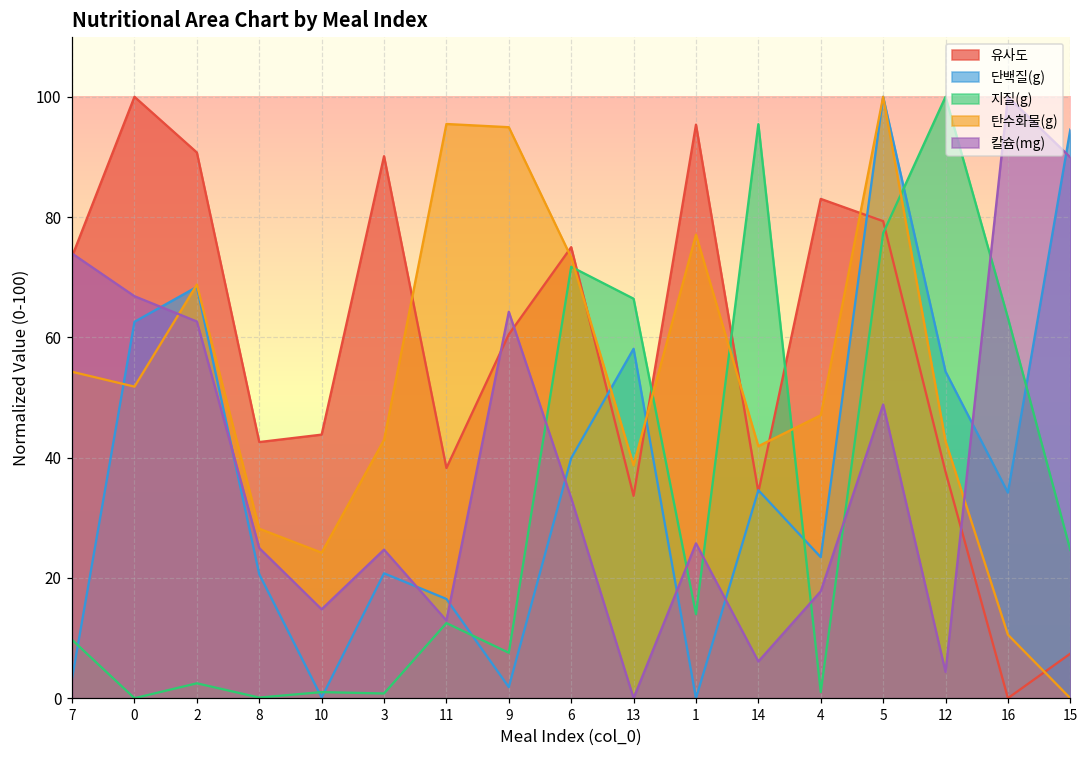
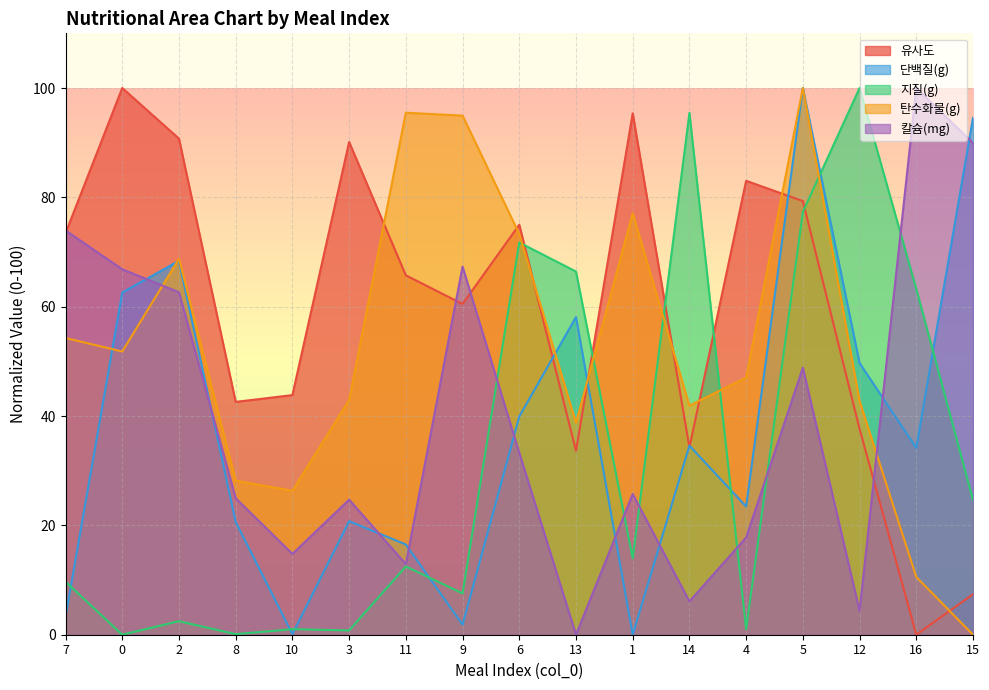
탄수화물(g), 10: 24 -> 26
유사도, 11: 38 -> 66
칼슘(mg), 9: 64 -> 67
단백질(g), 12: 54 -> 50
